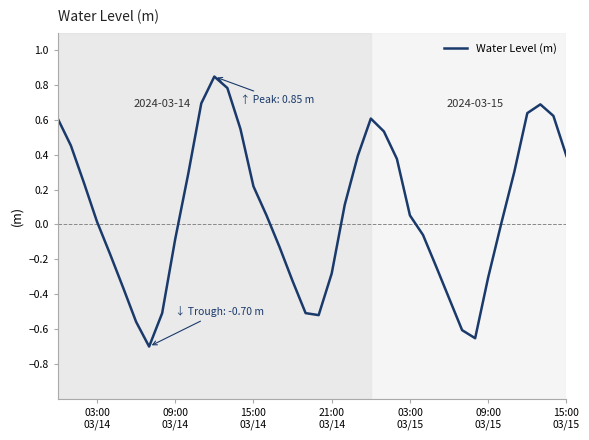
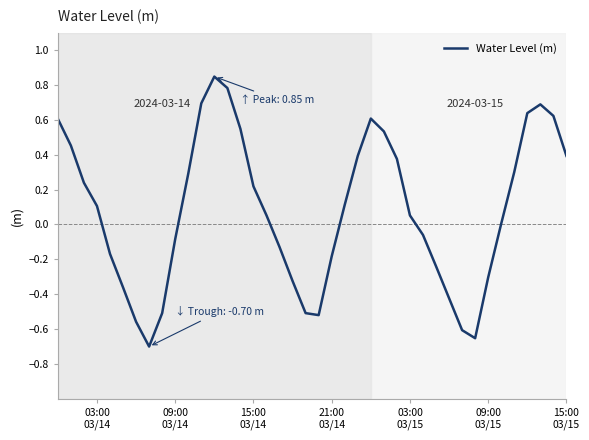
03:00 03/14: 0.02 -> 0.11
21:00 03/14: -0.28 -> -0.18
